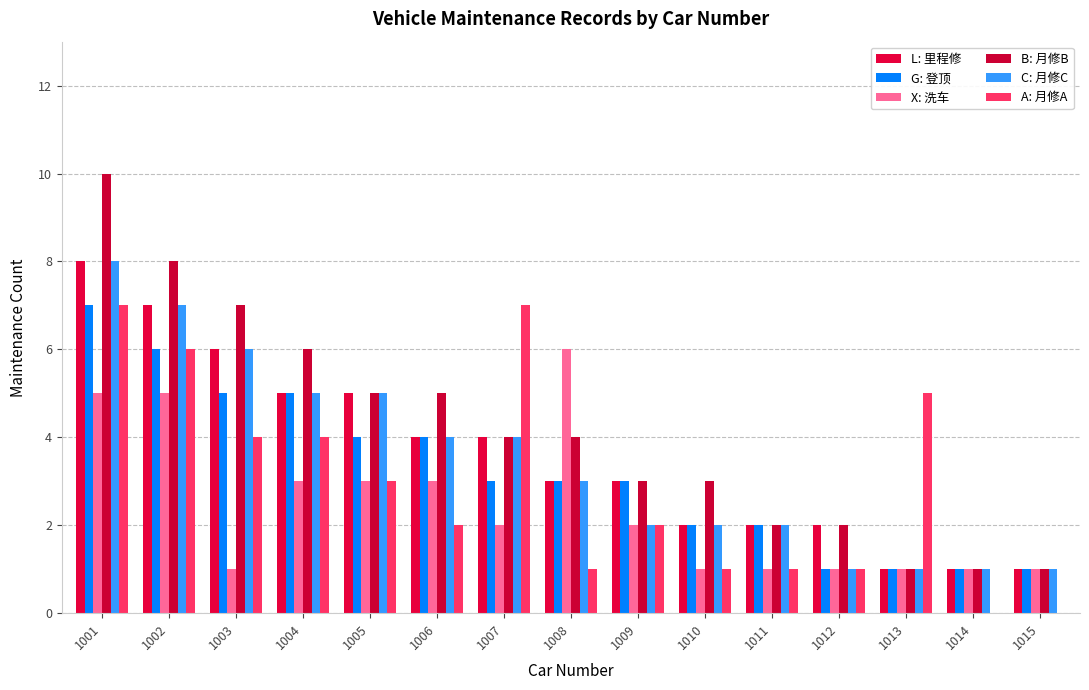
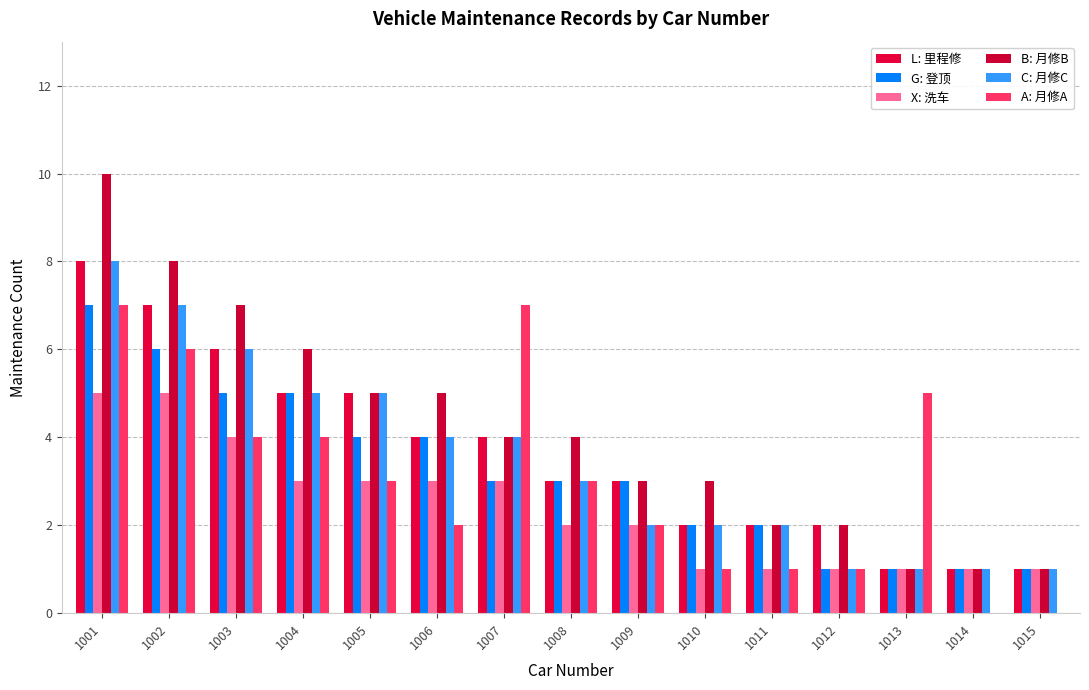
X: 洗车, 1003: 1 -> 4
X: 洗车, 1007: 2 -> 3
X: 洗车, 1008: 6 -> 2
A: 月修A, 1008: 1 -> 3
